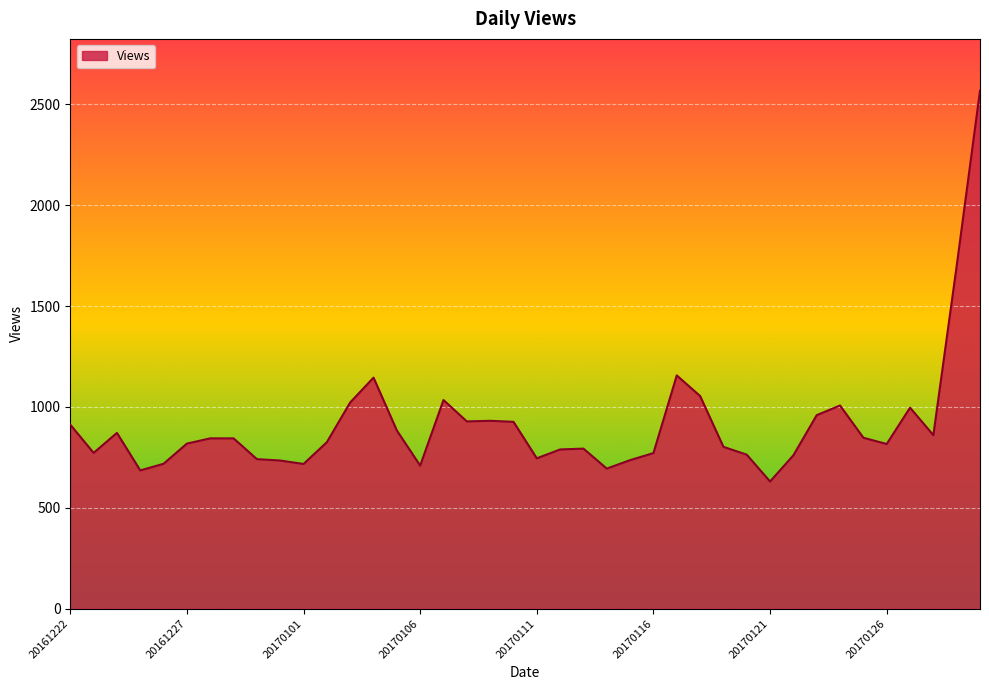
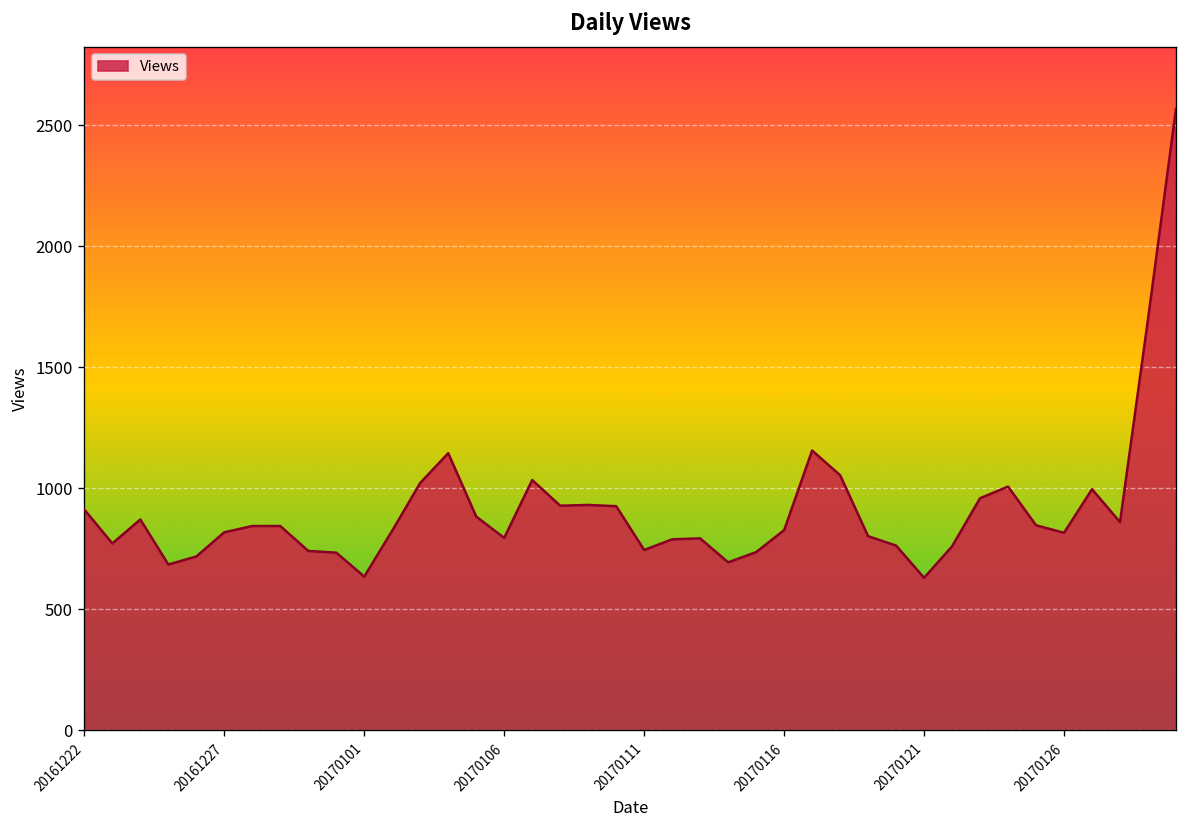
20170101: 720 -> 640
20170106: 710 -> 800
20170116: 770 -> 830
